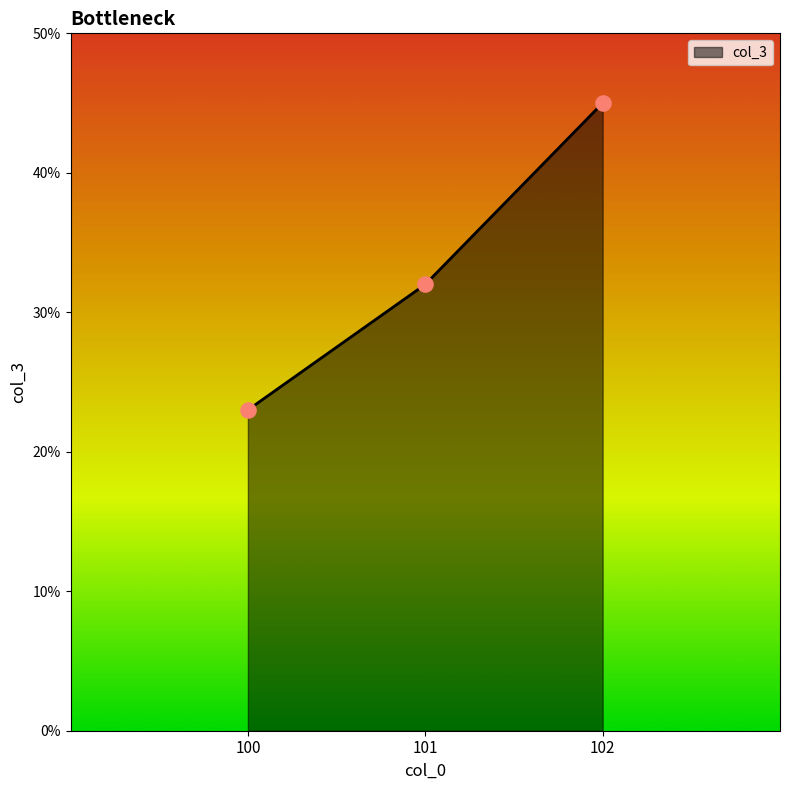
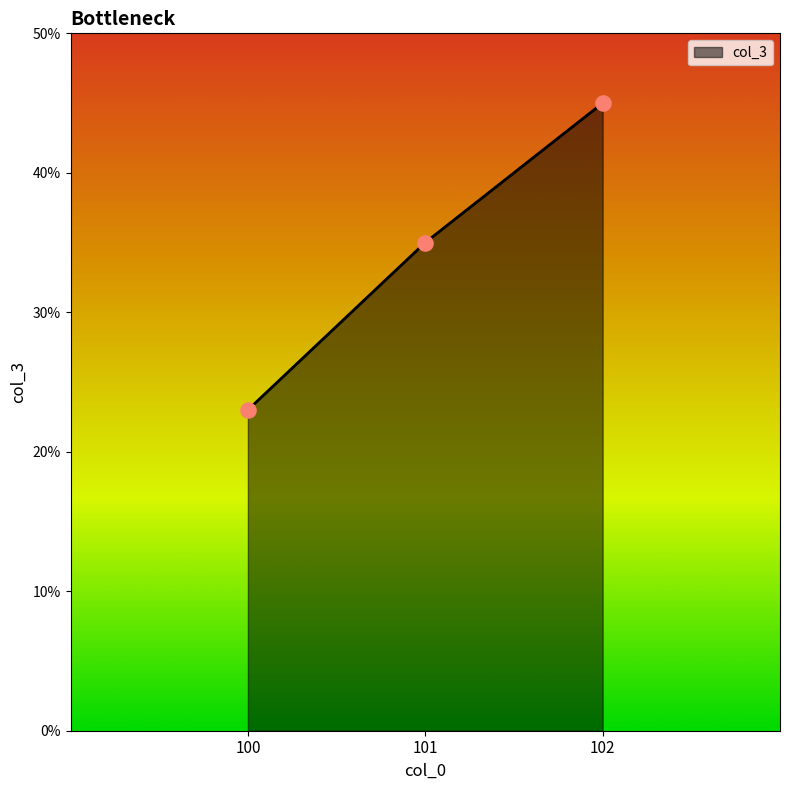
101: 32% -> 35%
